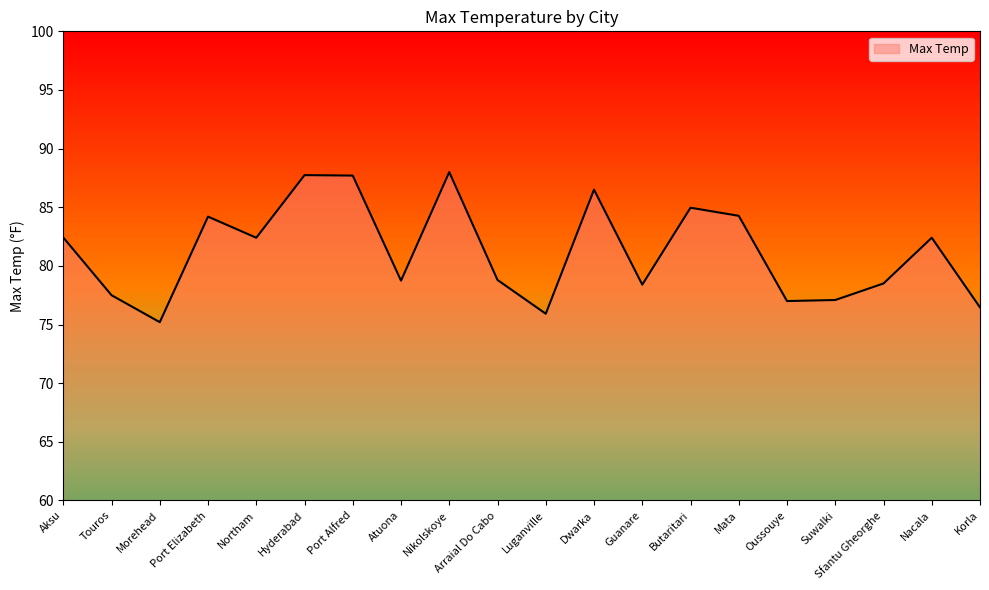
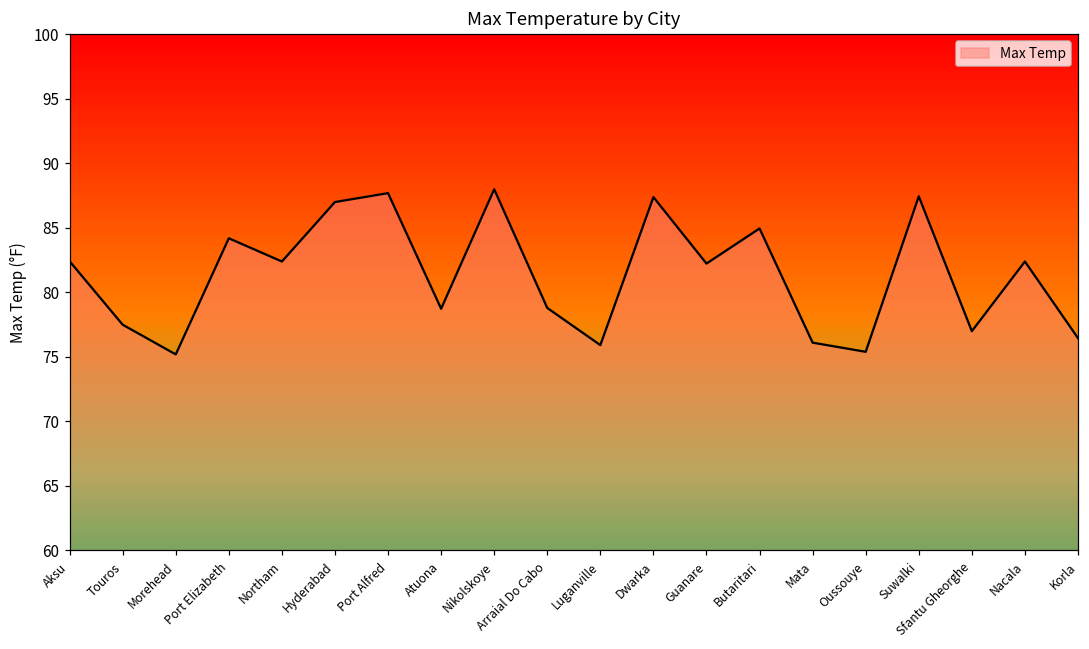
Hyderabad: 87.7 -> 87.0
Dwarka: 86.5 -> 87.4
Guanare: 78.4 -> 82.2
Mata: 84.3 -> 76.1
Oussouye: 77.0 -> 75.4
Suwalki: 77.1 -> 87.5
Sfantu Gheorghe: 78.5 -> 77.0
